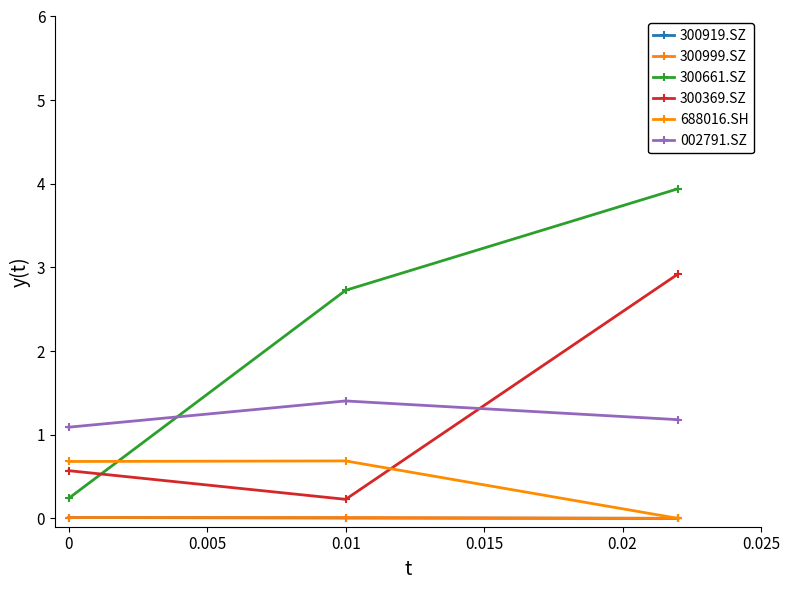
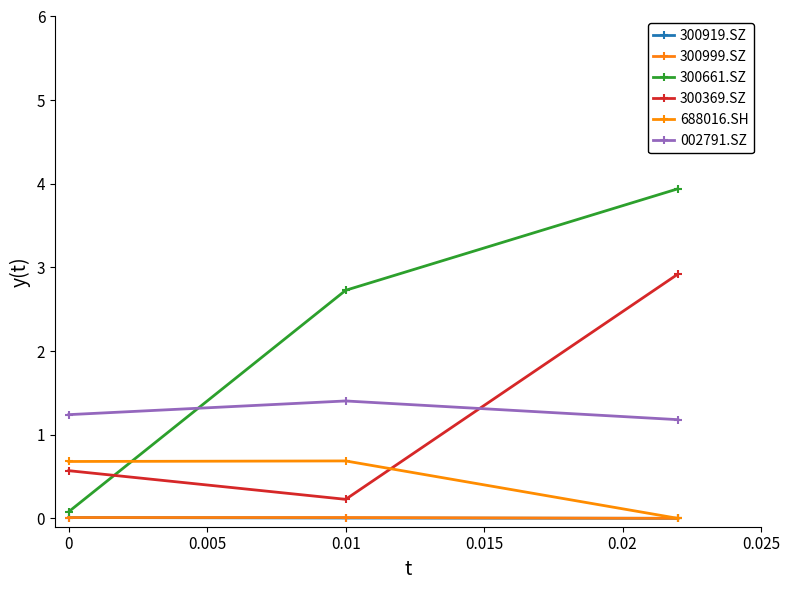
300661.SZ, 0: 0.2 -> 0.1
002791.SZ, 0: 1.1 -> 1.2
